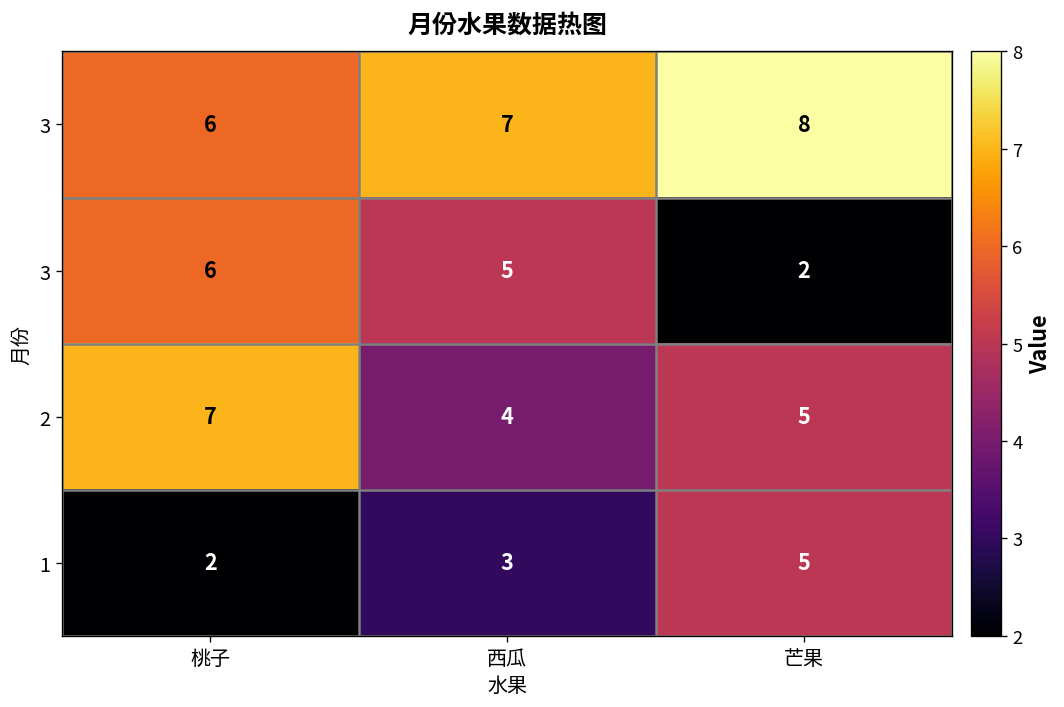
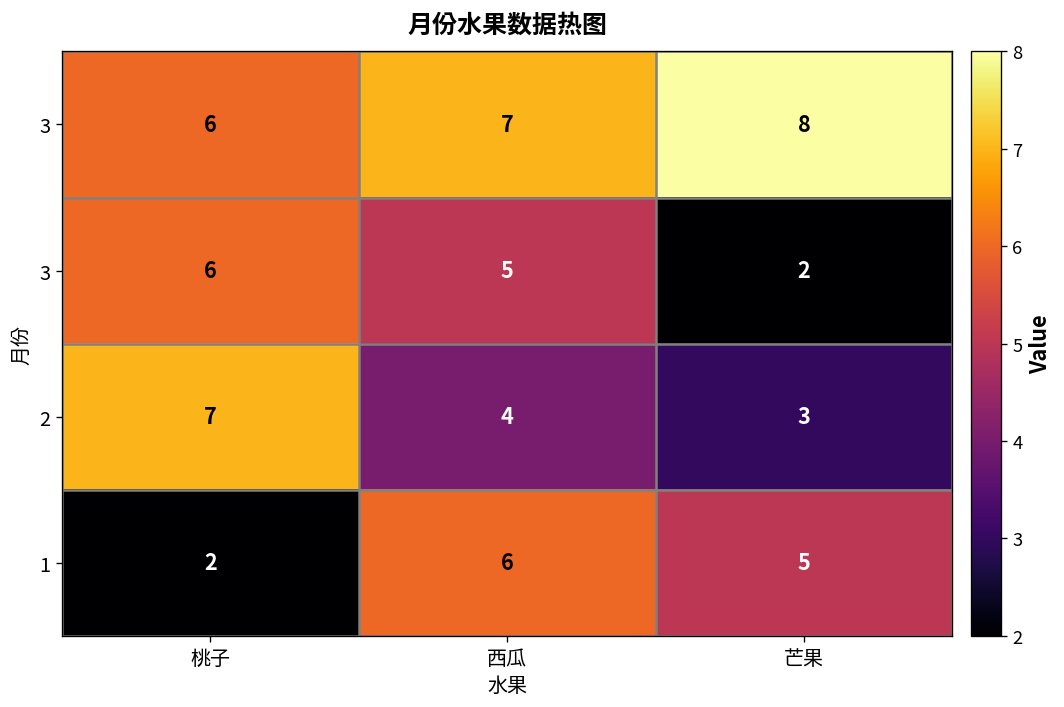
2, 芒果: 5 -> 3
1, 西瓜: 3 -> 6
